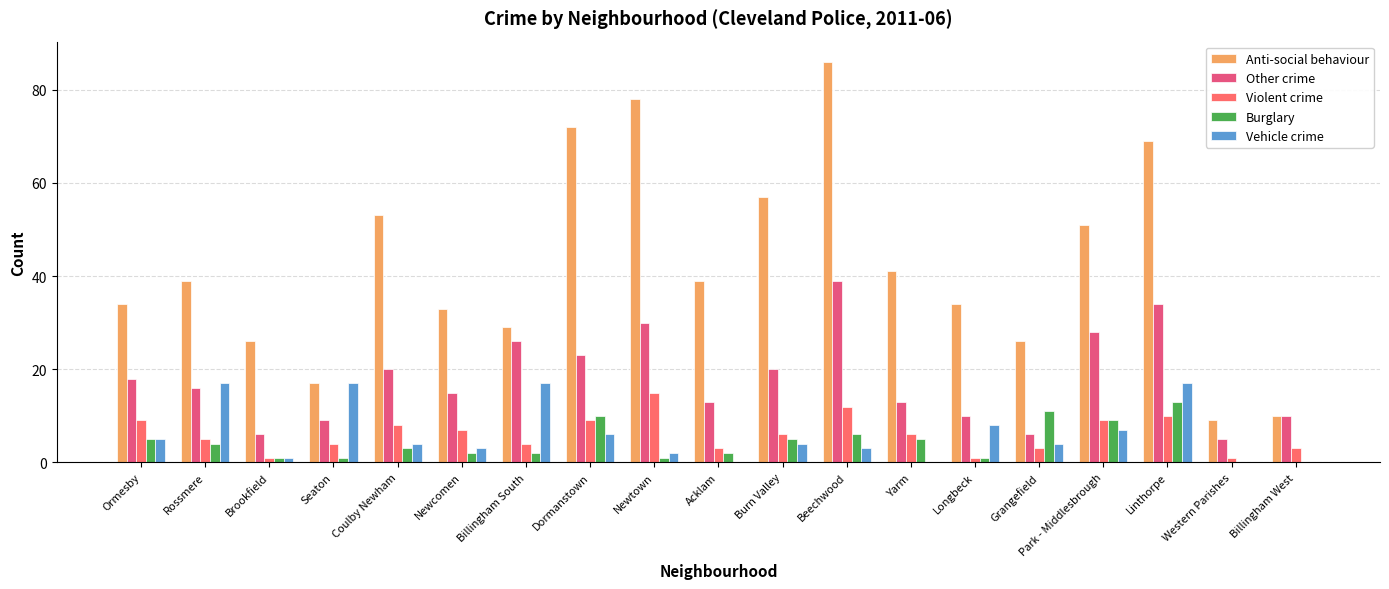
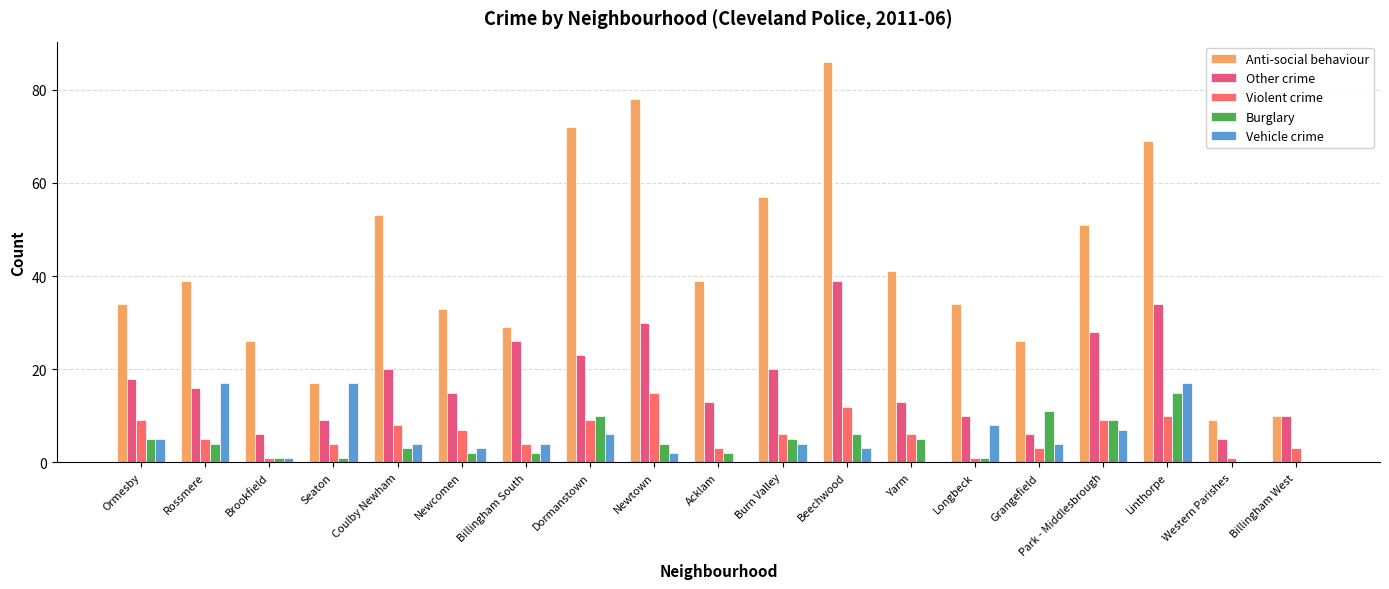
Vehicle crime, Billingham South: 17 -> 4
Burglary, Newtown: 1 -> 4
Burglary, Linthorpe: 13 -> 15
